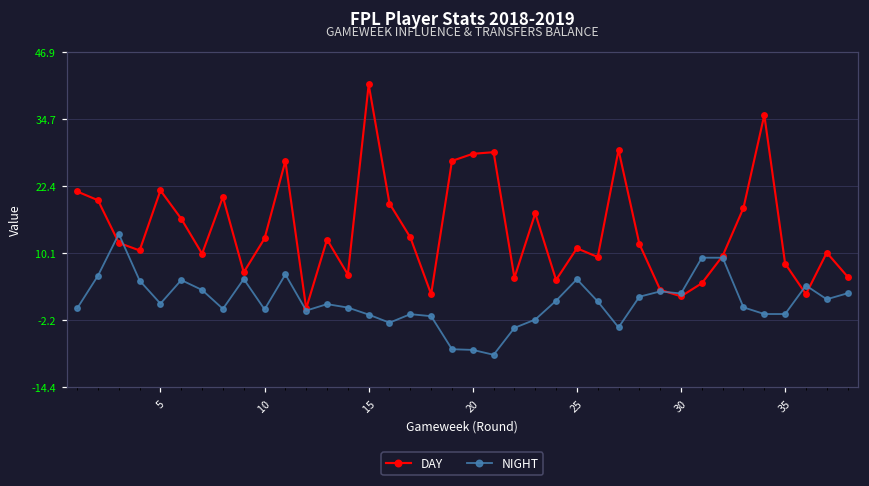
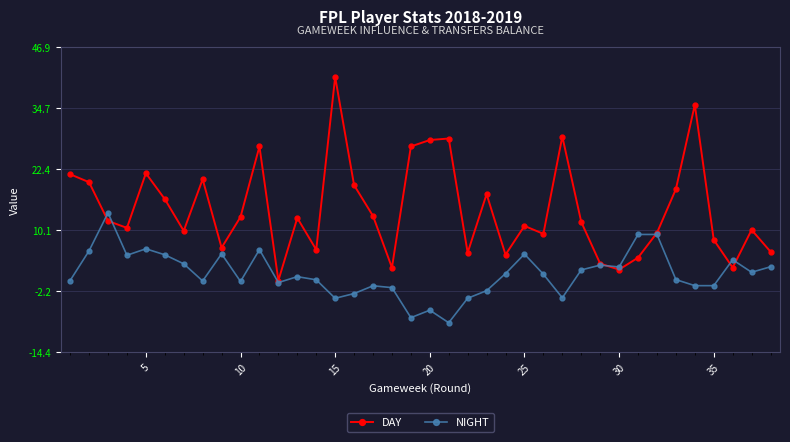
NIGHT, 5: 1 -> 6
NIGHT, 15: -1 -> -4
NIGHT, 20: -8 -> -6
